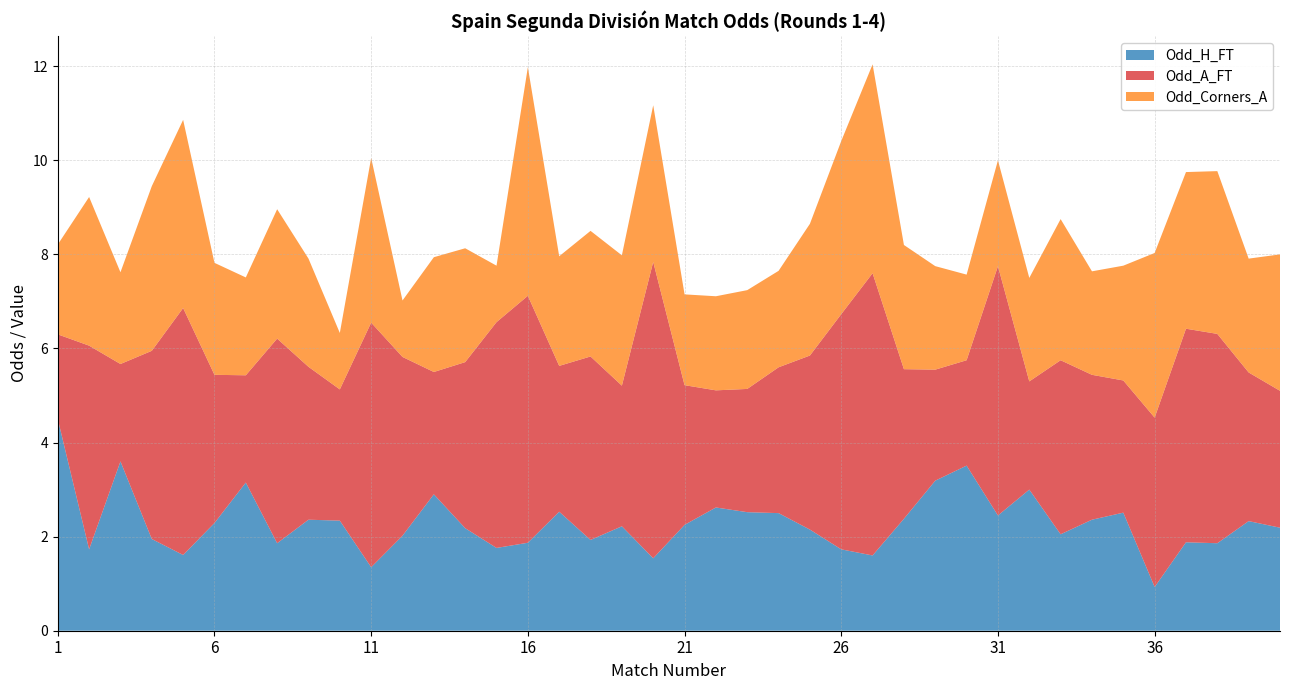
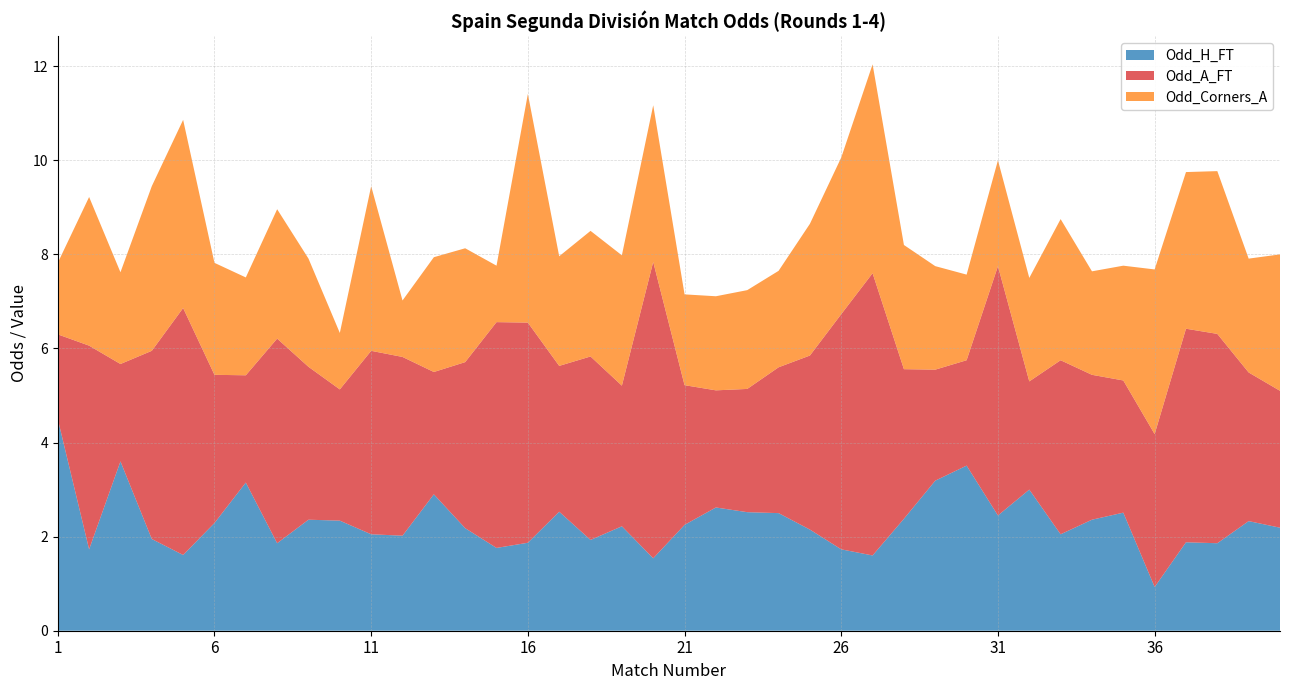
Odd_Corners_A, 1: 1.9 -> 1.5
Odd_H_FT, 11: 1.4 -> 2.1
Odd_A_FT, 11: 5.2 -> 3.9
Odd_A_FT, 16: 5.3 -> 4.7
Odd_Corners_A, 26: 3.7 -> 3.3
Odd_A_FT, 36: 3.6 -> 3.2
